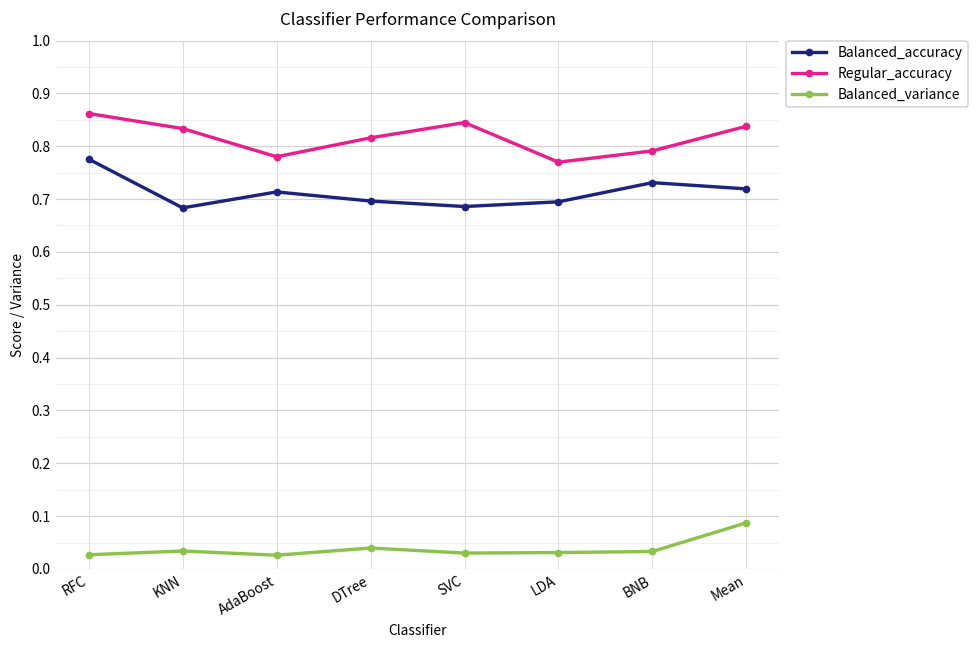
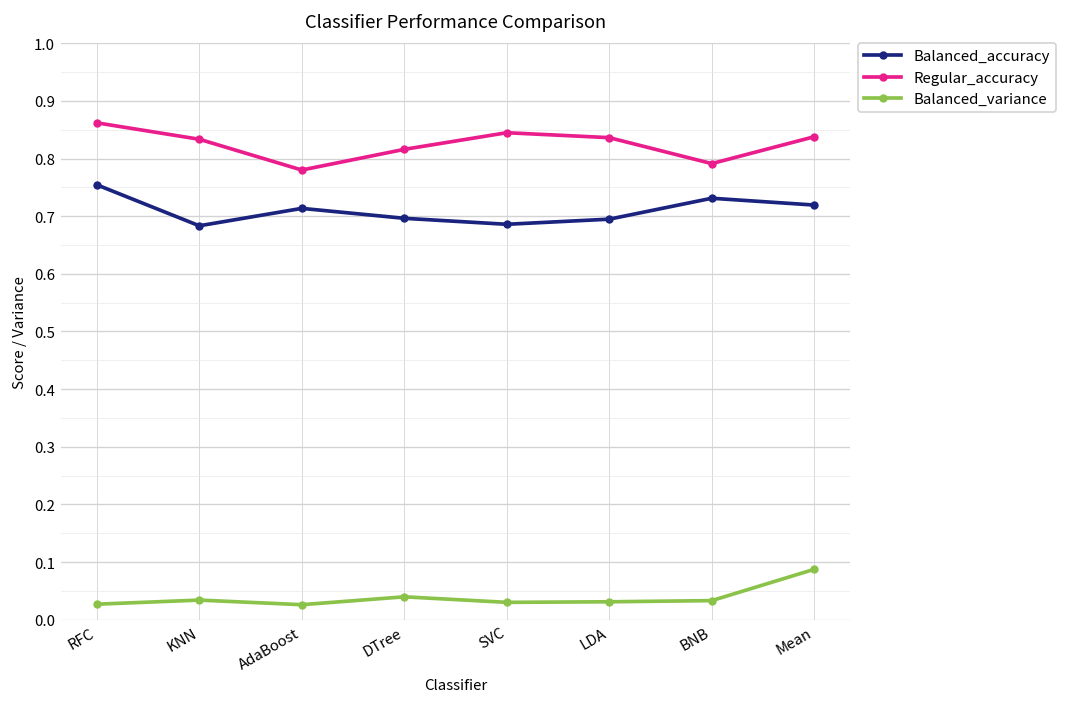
Balanced_accuracy, RFC: 0.78 -> 0.75
Regular_accuracy, LDA: 0.77 -> 0.84
